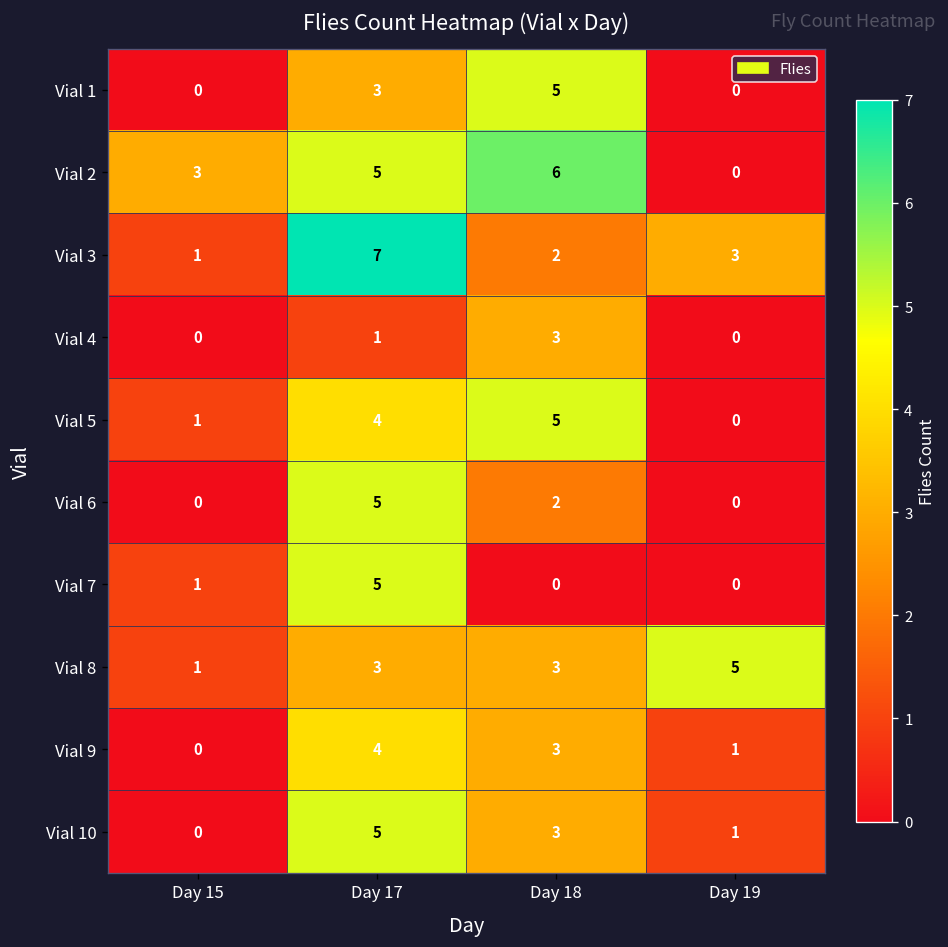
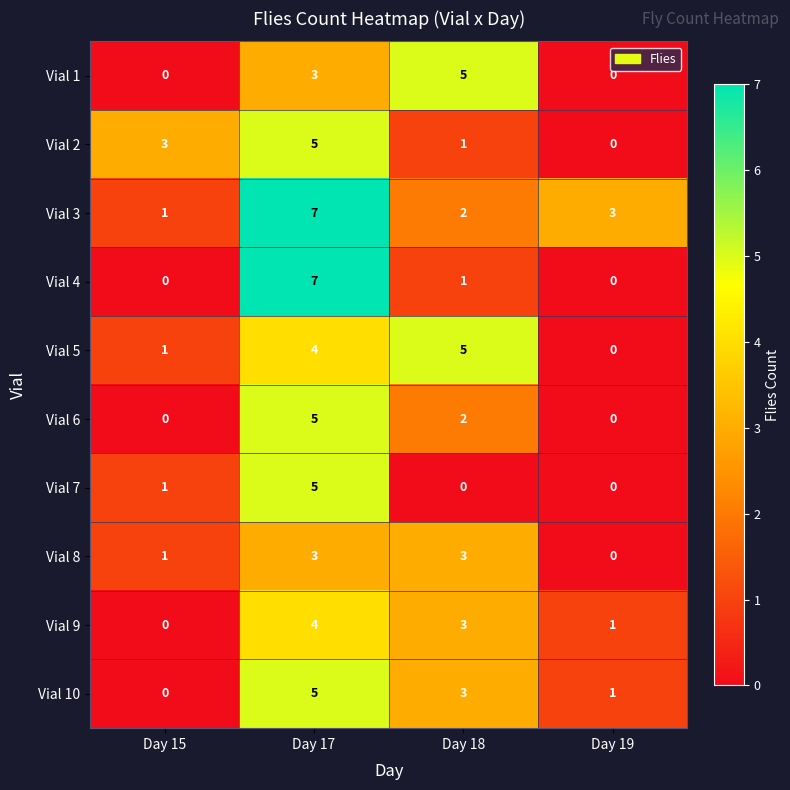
Vial 2, Day 18: 6 -> 1
Vial 4, Day 17: 1 -> 7
Vial 4, Day 18: 3 -> 1
Vial 8, Day 19: 5 -> 0
